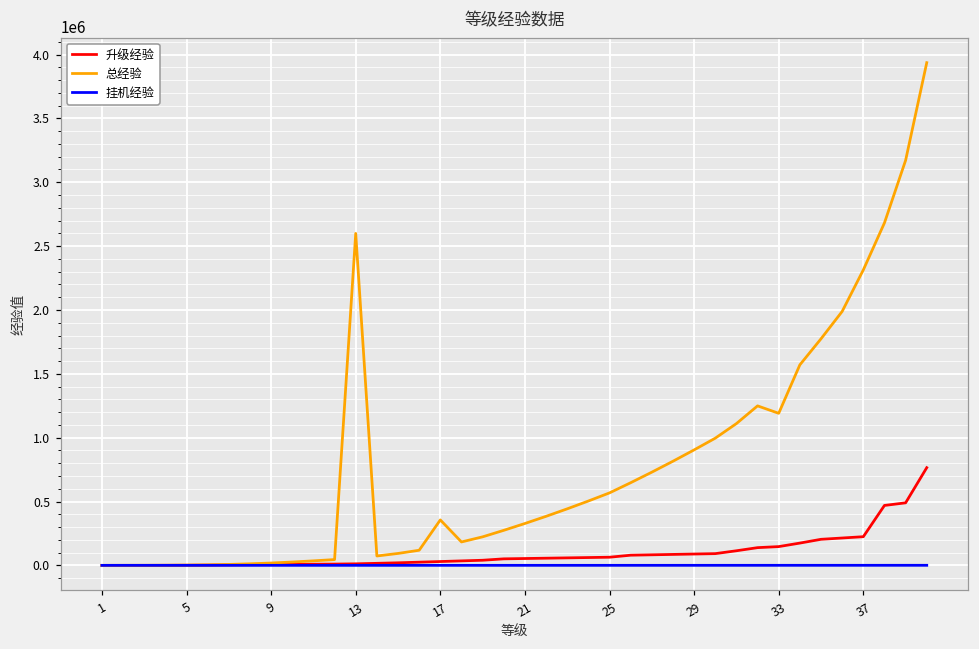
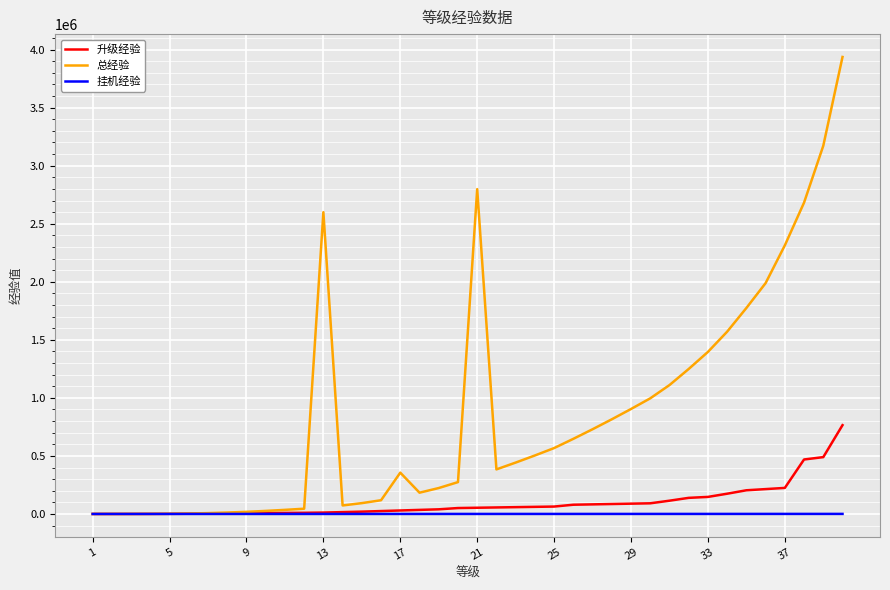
总经验, 21: 330000 -> 2800000
总经验, 33: 1190000 -> 1400000
